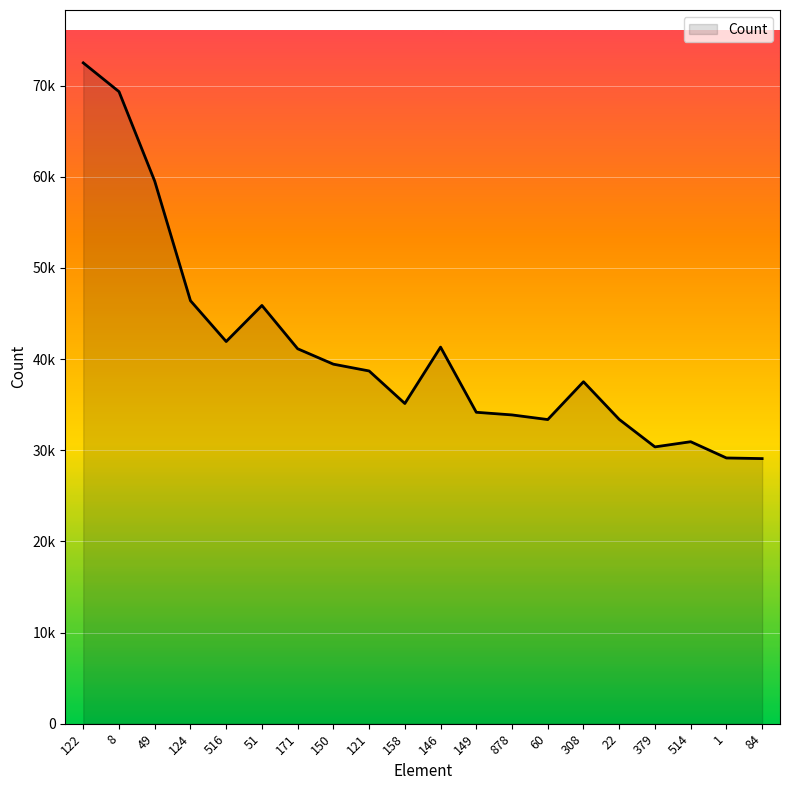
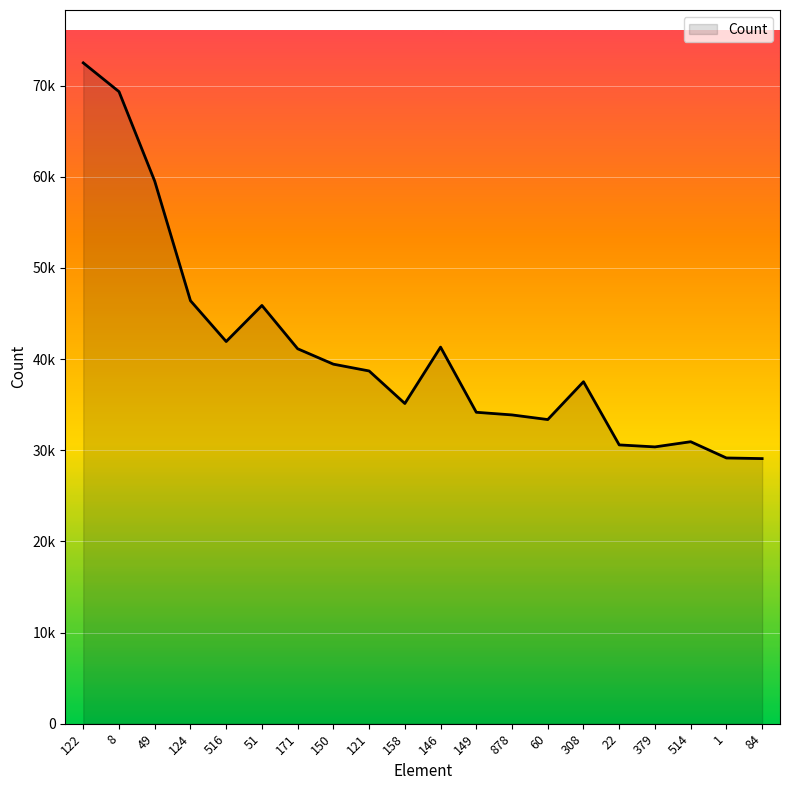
22: 33000 -> 31000
